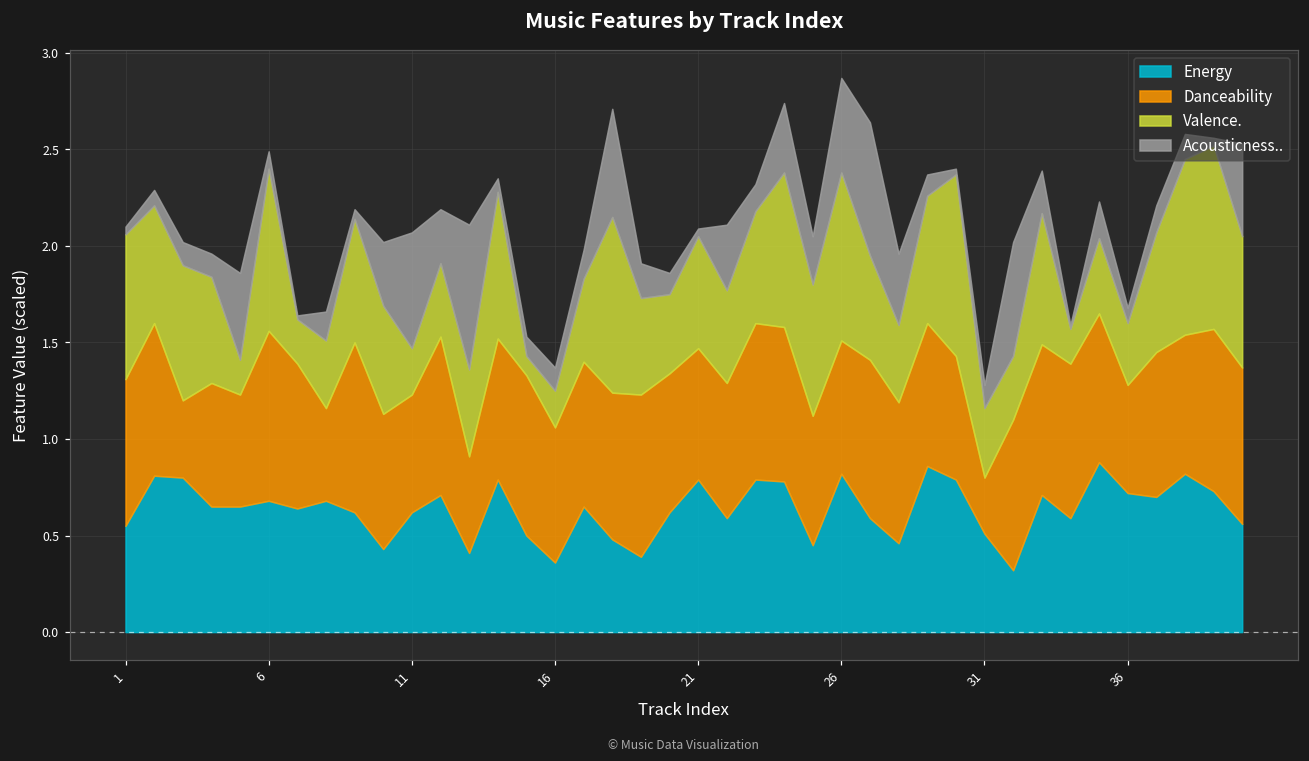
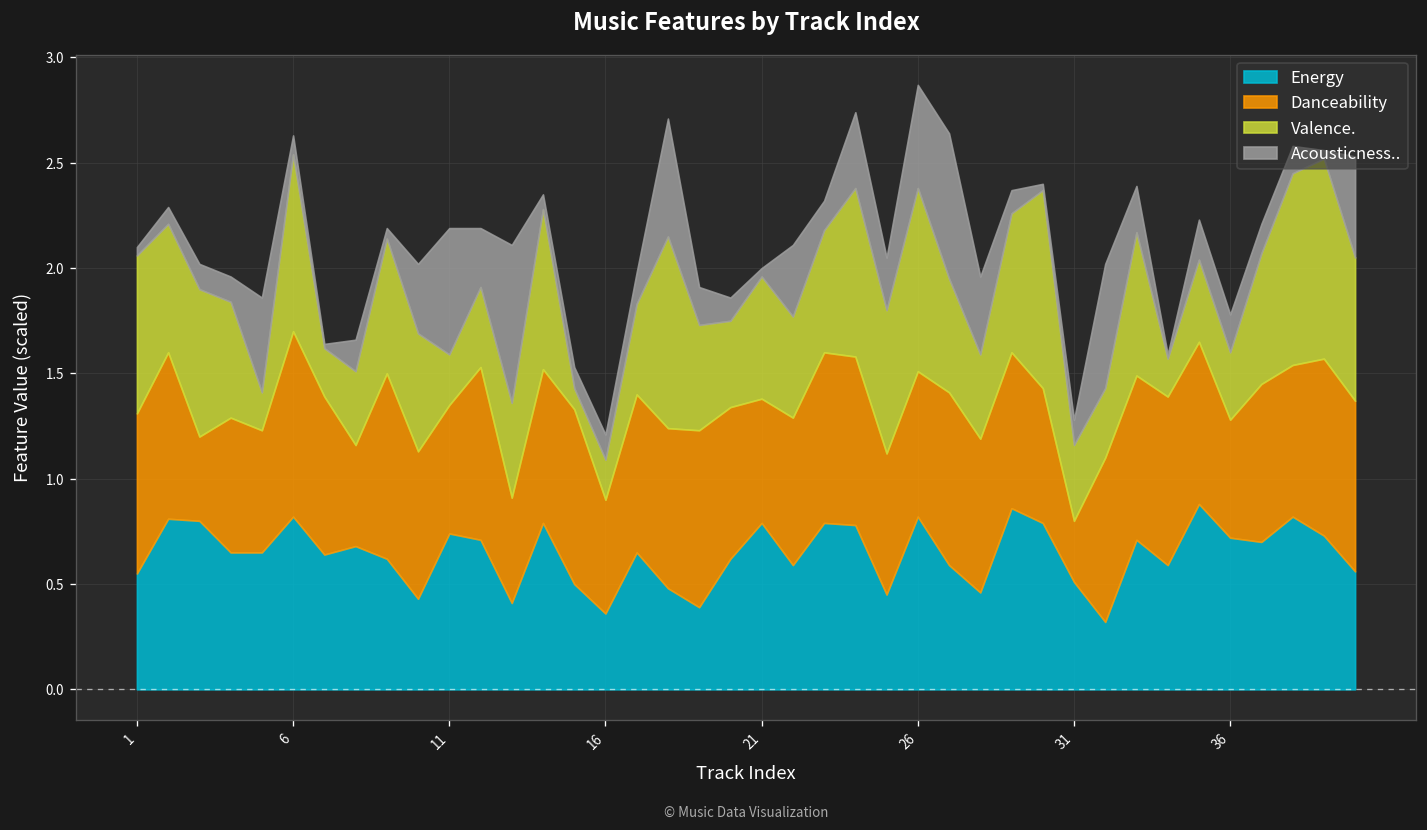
Energy, 6: 0.68 -> 0.82
Energy, 11: 0.62 -> 0.74
Danceability, 16: 0.70 -> 0.54
Danceability, 21: 0.68 -> 0.59
Acousticness.., 36: 0.08 -> 0.18
